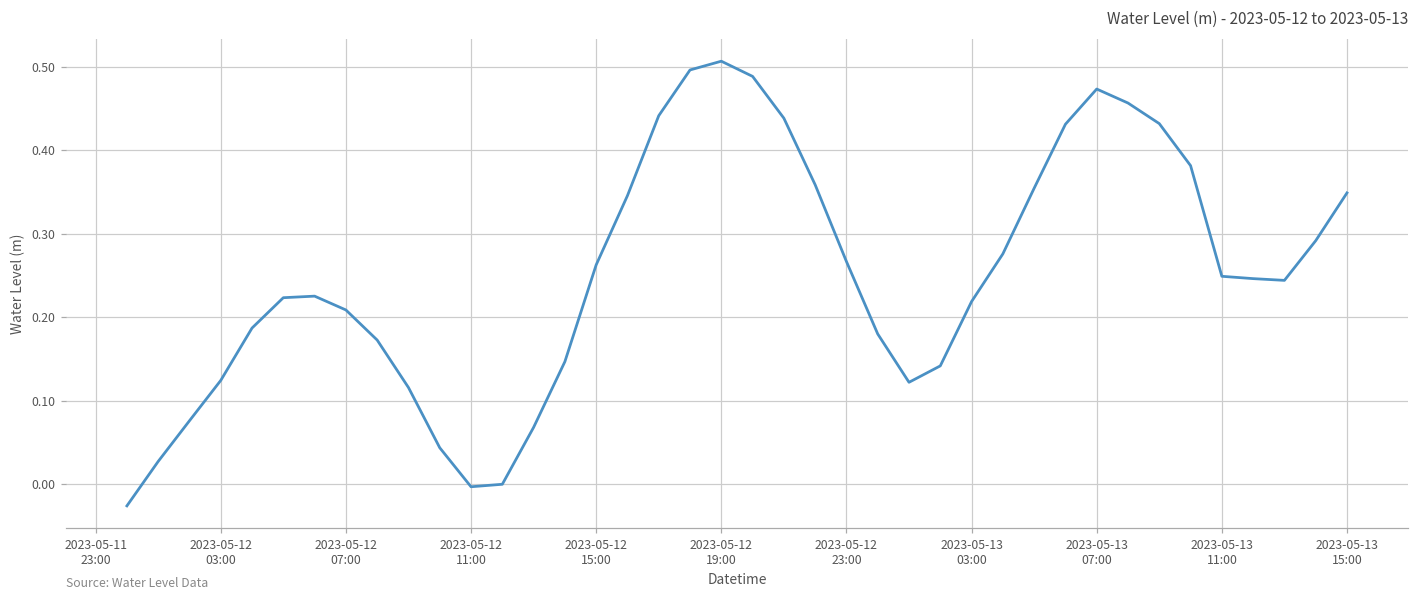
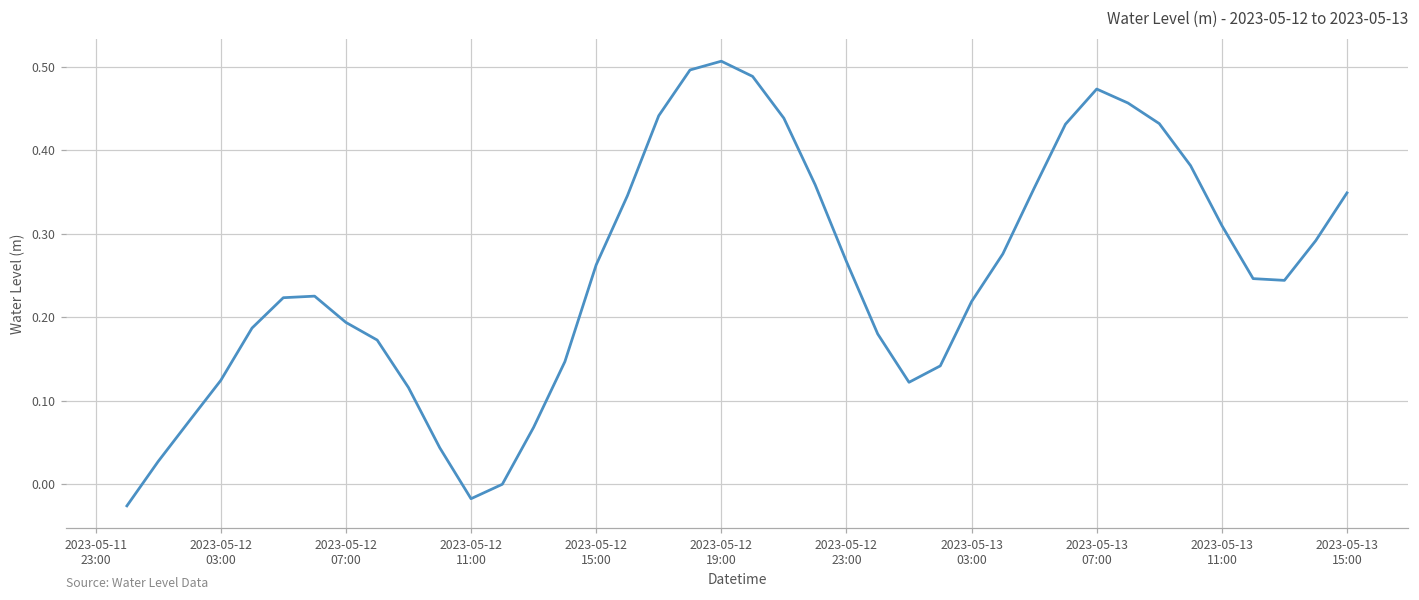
2023-05-12 07:00: 0.21 -> 0.19
2023-05-12 11:00: 0.00 -> -0.02
2023-05-13 11:00: 0.25 -> 0.31
